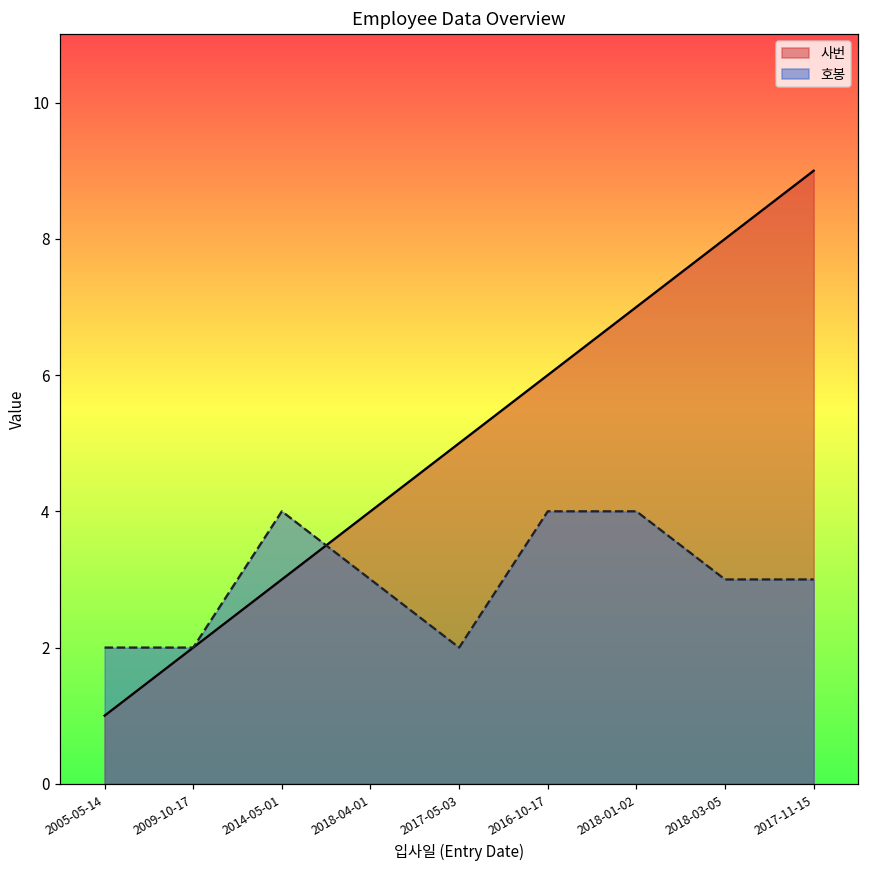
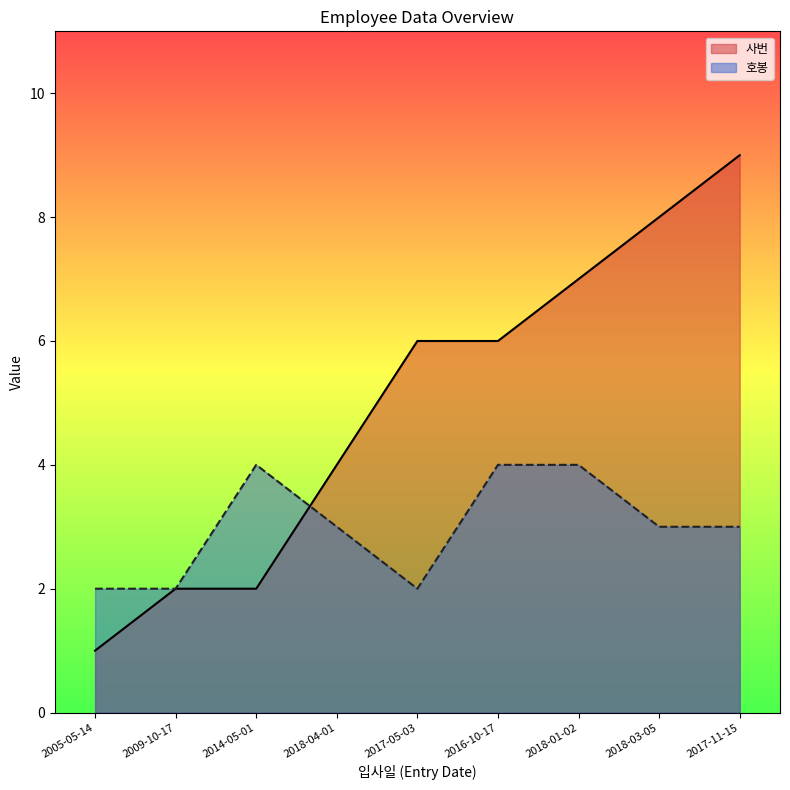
사번, 2014-05-01: 3 -> 2
사번, 2017-05-03: 5 -> 6
